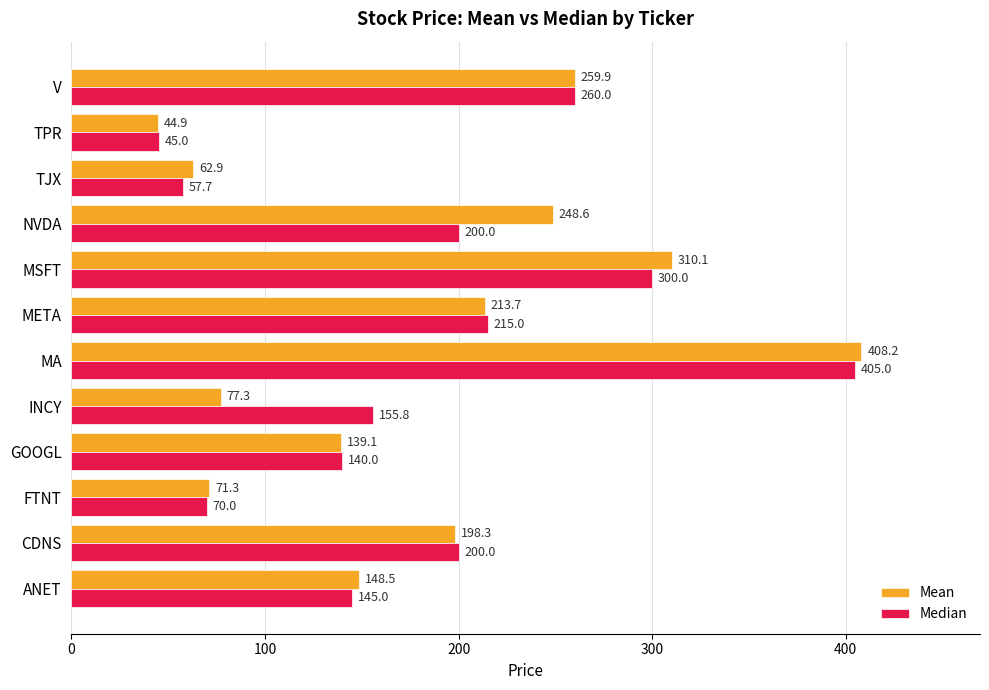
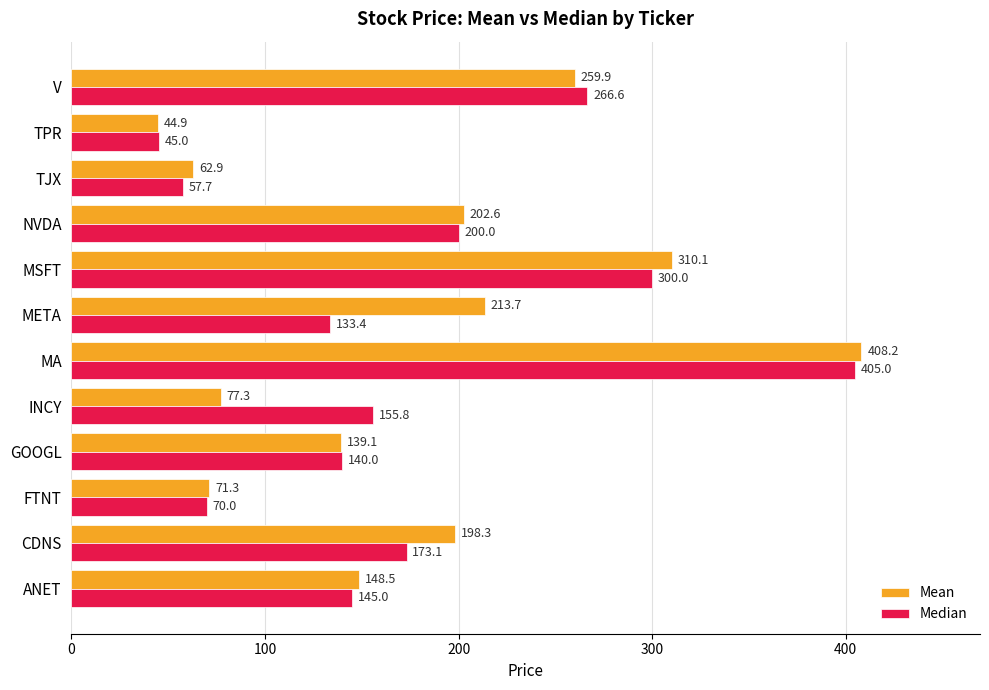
Median, V: 260.0 -> 266.6
Mean, NVDA: 248.6 -> 202.6
Median, META: 215.0 -> 133.4
Median, CDNS: 200.0 -> 173.1
